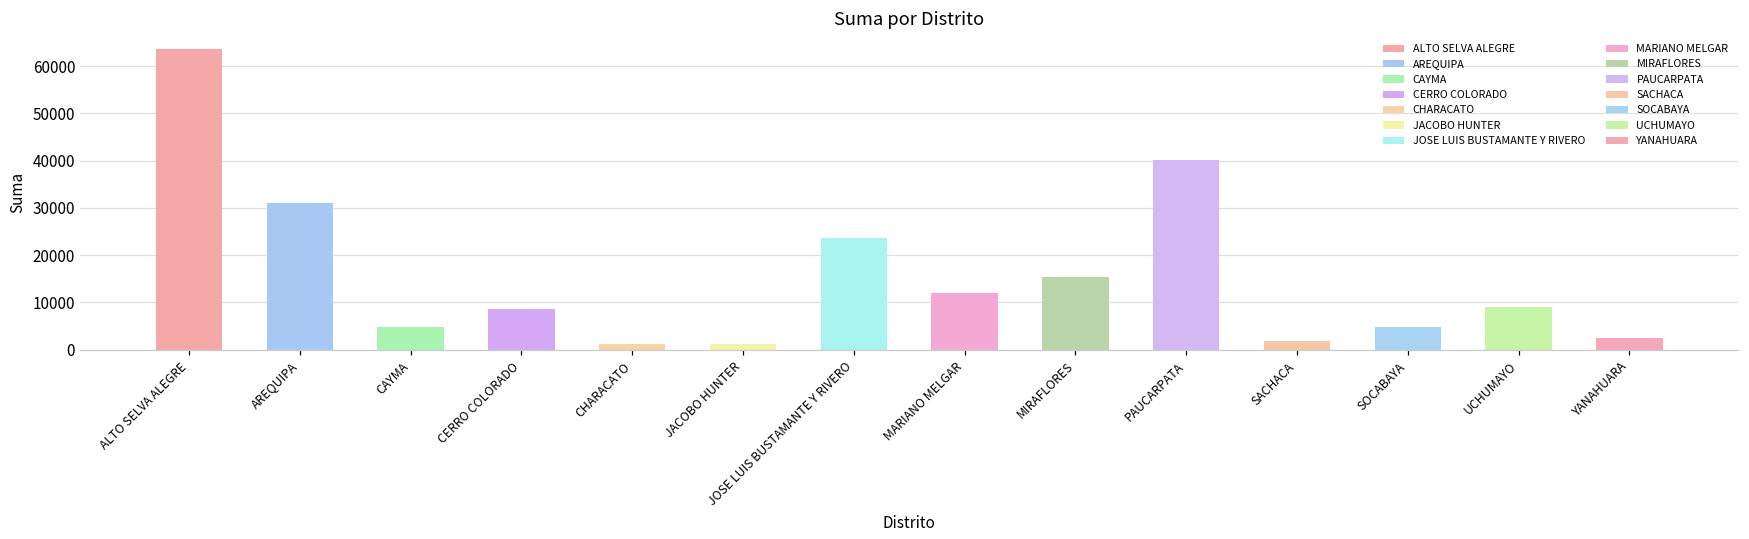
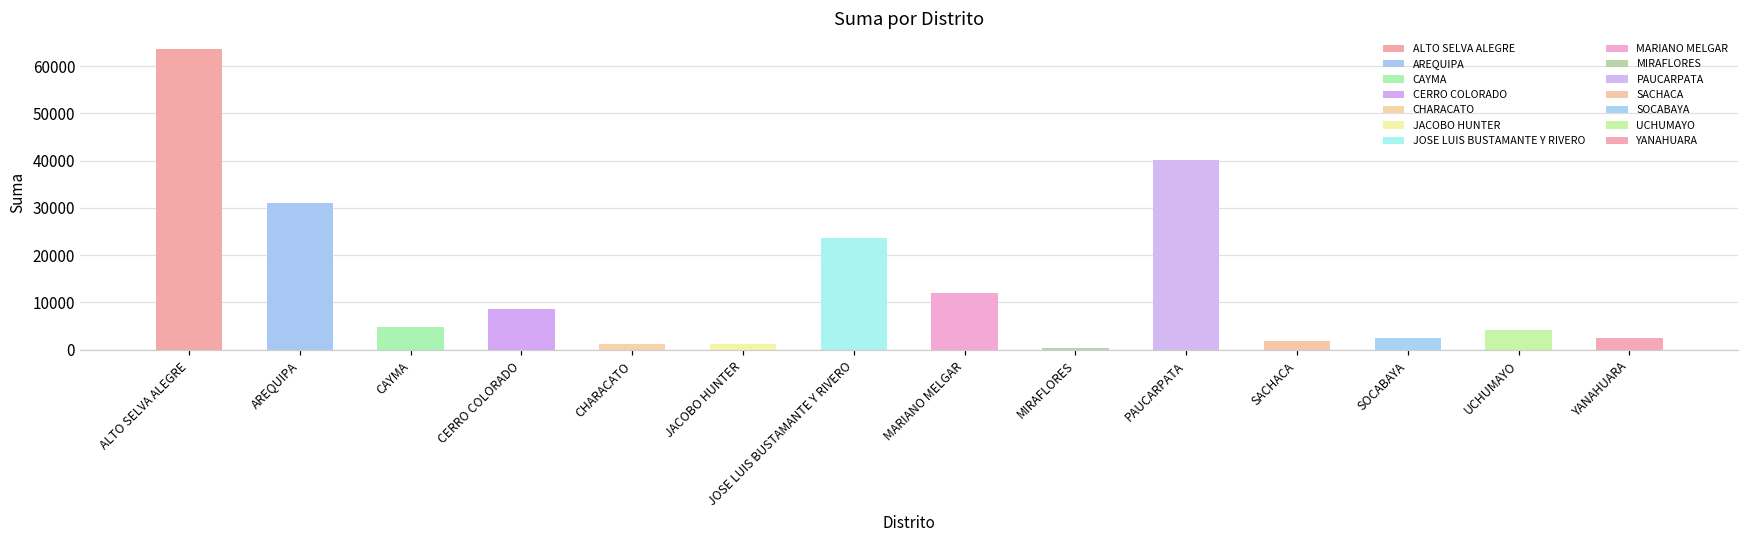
MIRAFLORES: 15000 -> 0
SOCABAYA: 5000 -> 2000
UCHUMAYO: 9000 -> 4000
